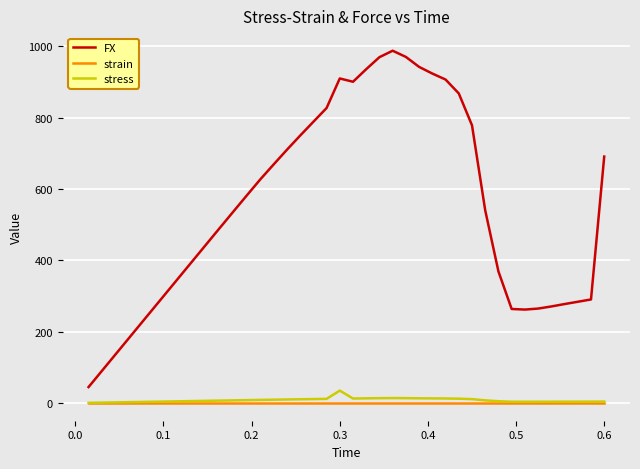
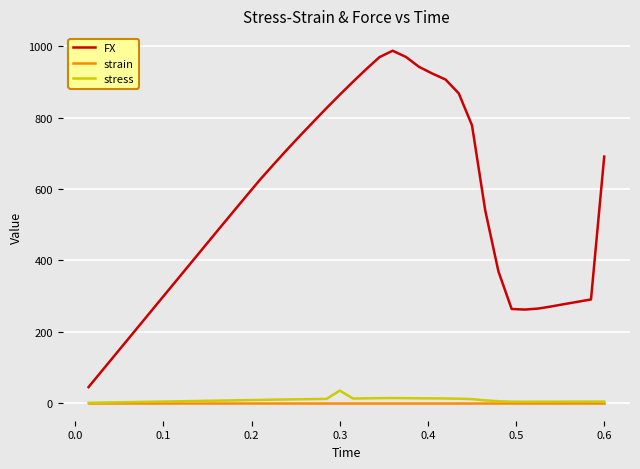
FX, 0.3: 910 -> 860
